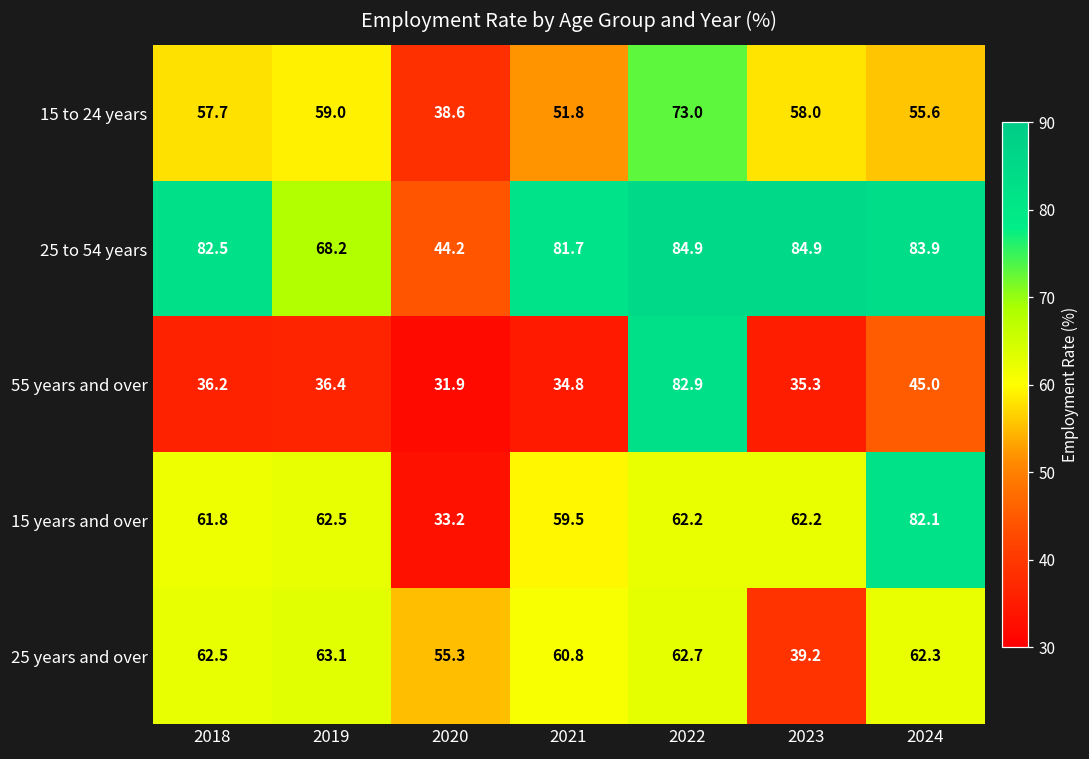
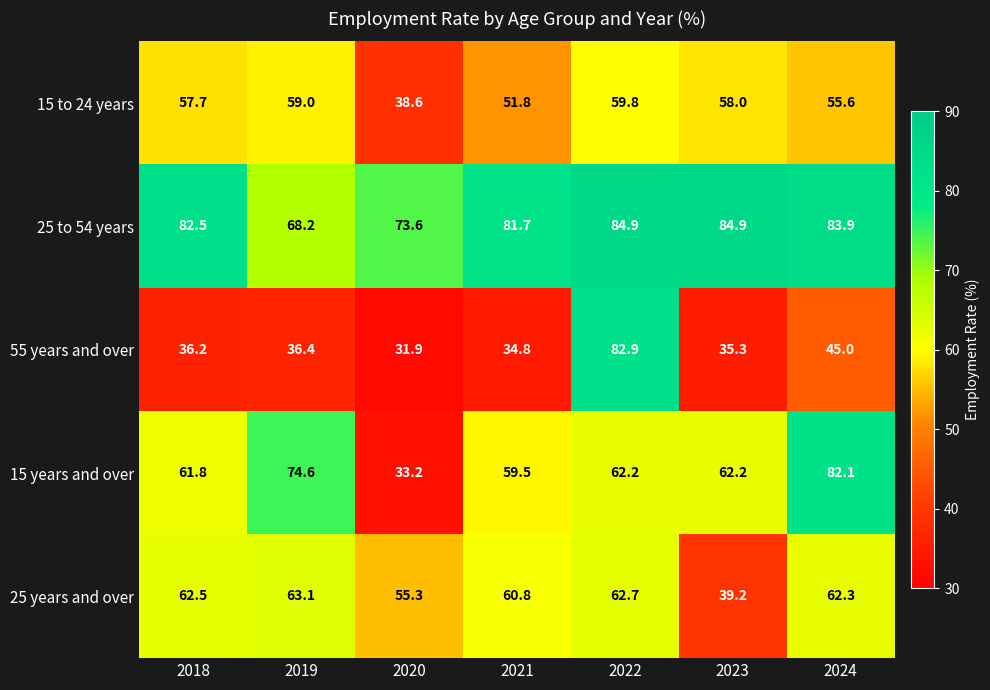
15 to 24 years, 2022: 73.0 -> 59.8
25 to 54 years, 2020: 44.2 -> 73.6
15 years and over, 2019: 62.5 -> 74.6
